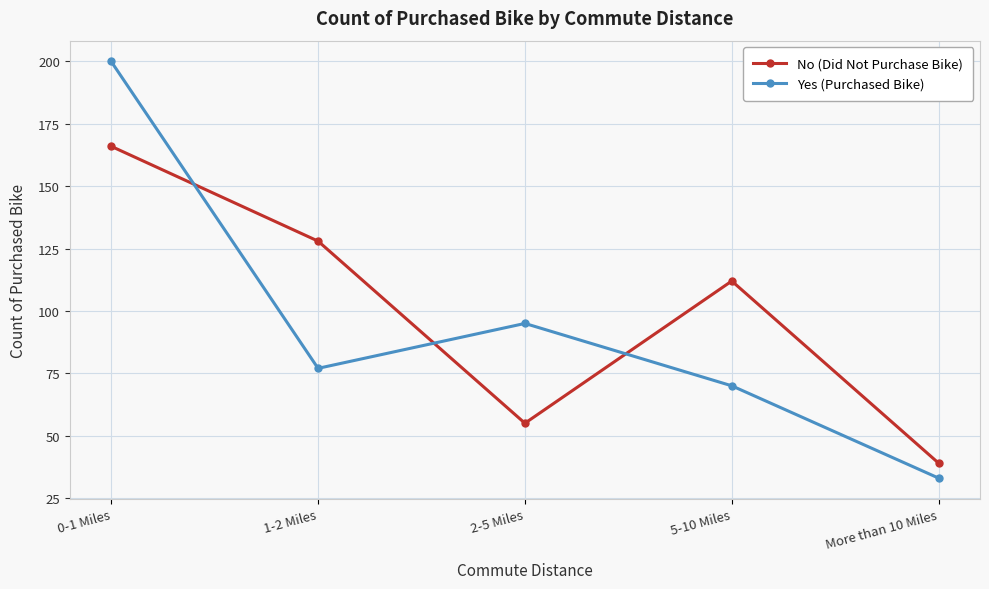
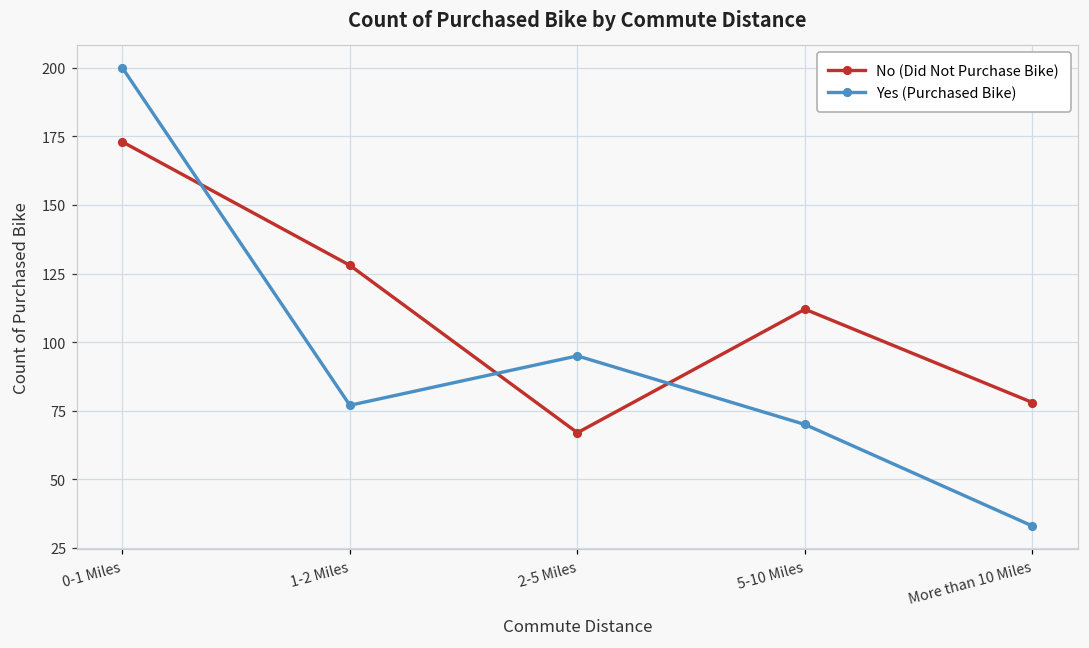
No (Did Not Purchase Bike), 0-1 Miles: 166 -> 173
No (Did Not Purchase Bike), 2-5 Miles: 55 -> 67
No (Did Not Purchase Bike), More than 10 Miles: 39 -> 78
